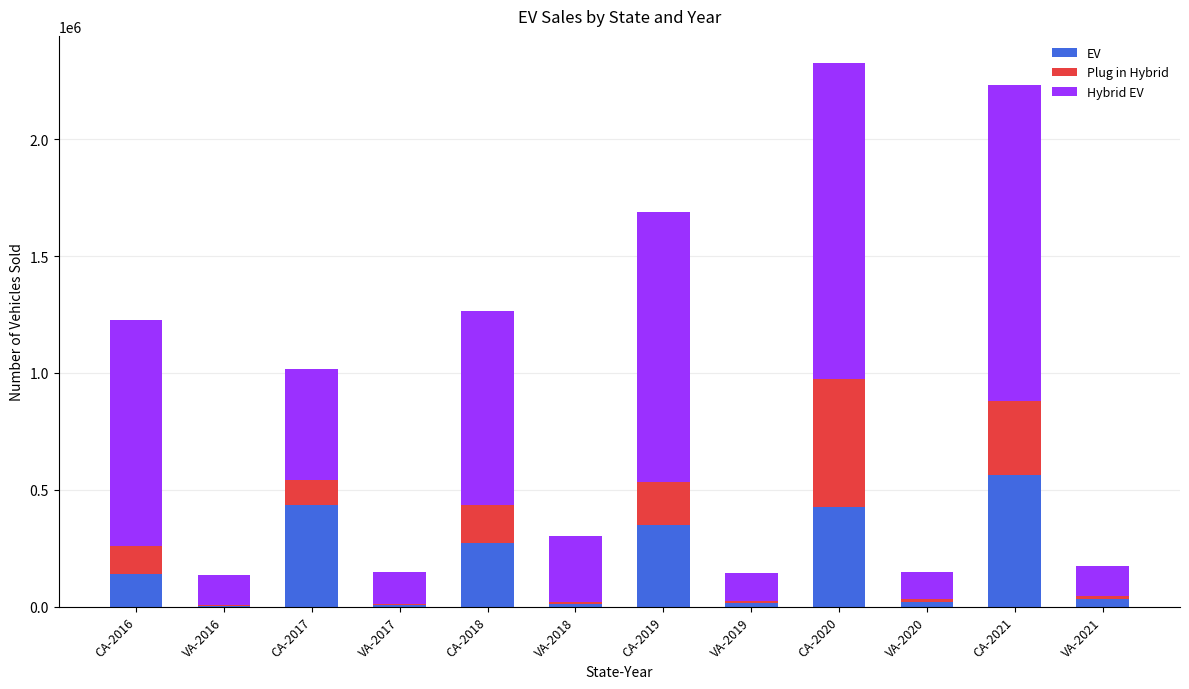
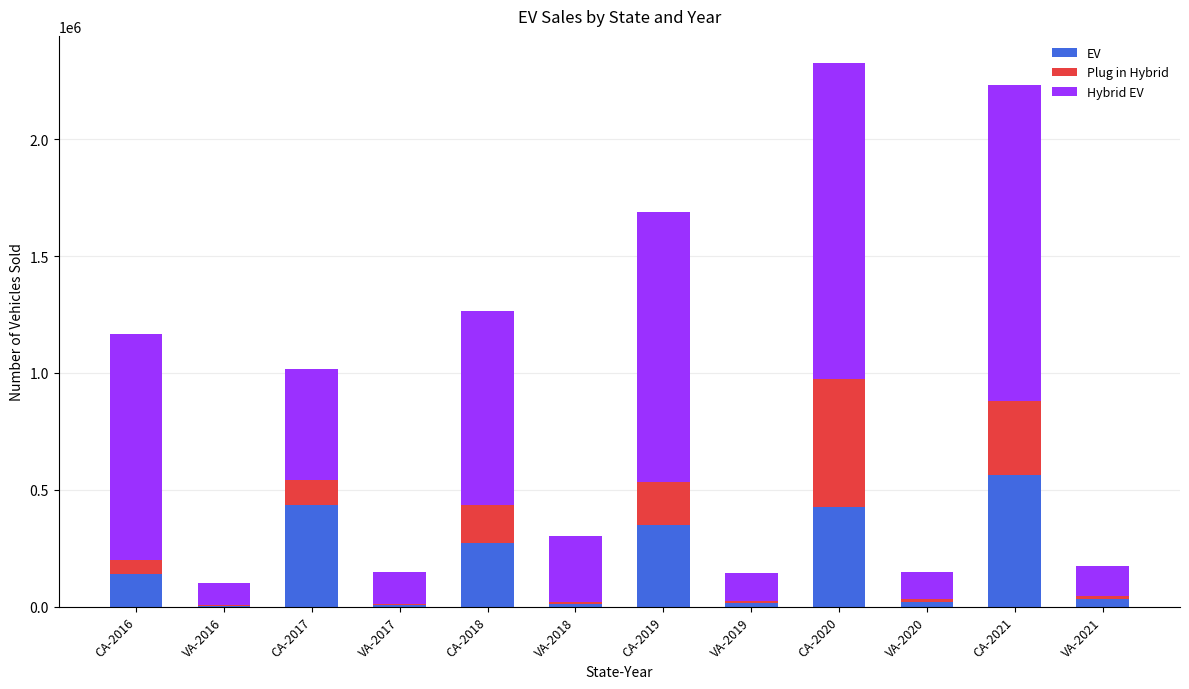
Plug in Hybrid, CA-2016: 120000 -> 60000
Hybrid EV, VA-2016: 130000 -> 90000
